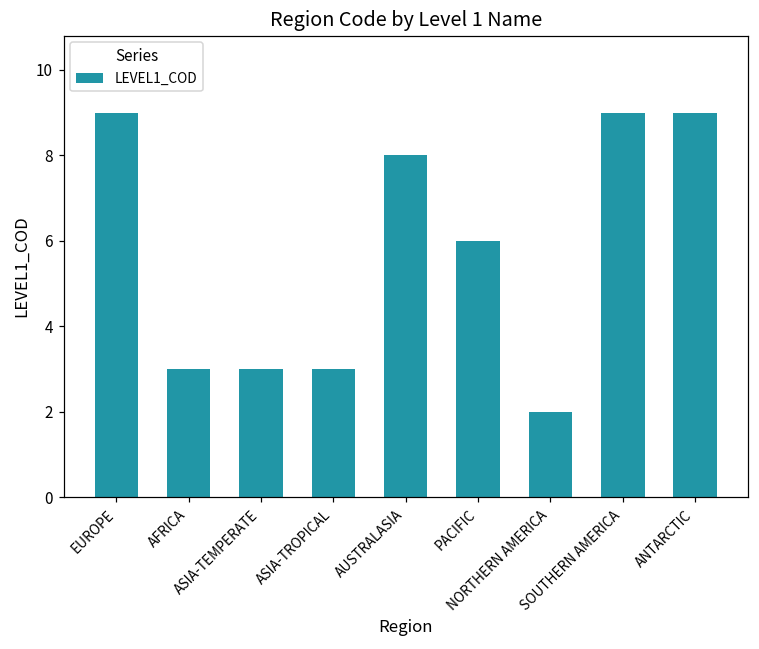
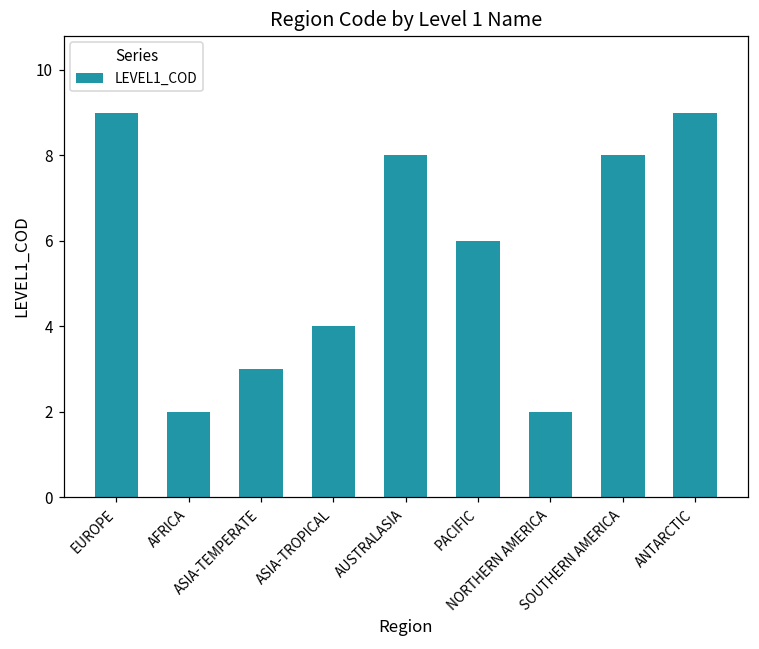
AFRICA: 3 -> 2
ASIA-TROPICAL: 3 -> 4
SOUTHERN AMERICA: 9 -> 8
